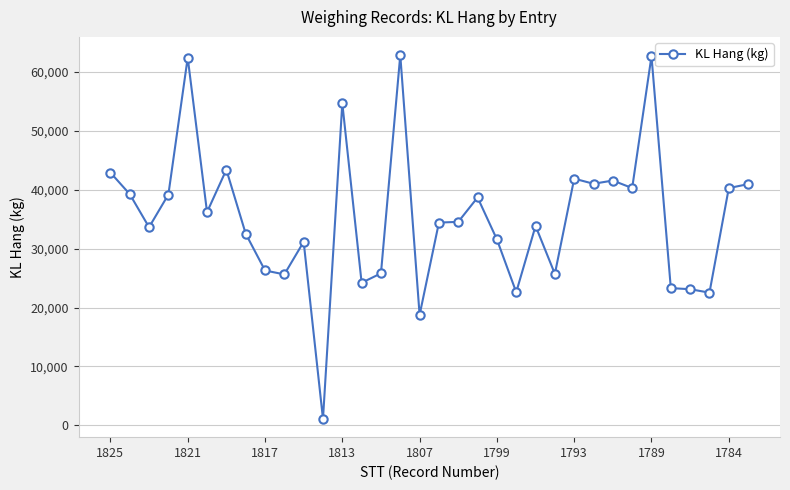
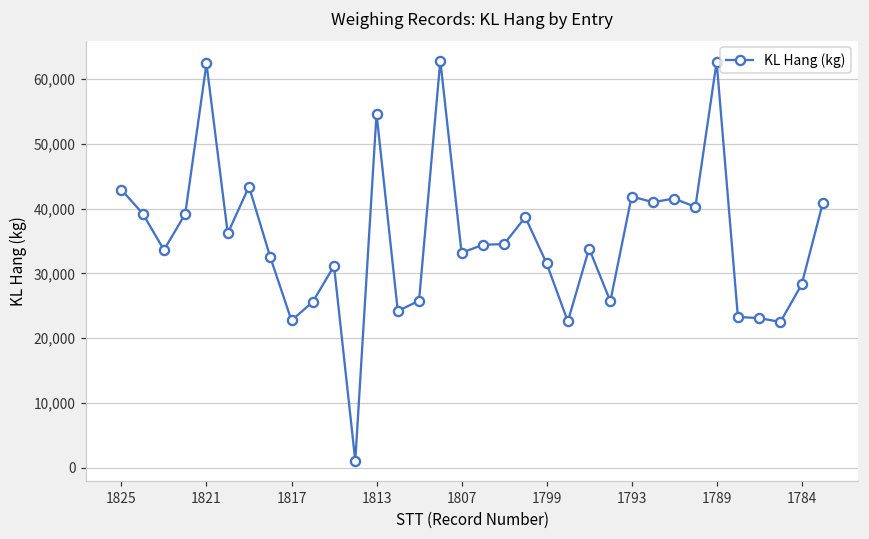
1817: 26,000 -> 23,000
1807: 19,000 -> 33,000
1784: 40,000 -> 28,000
